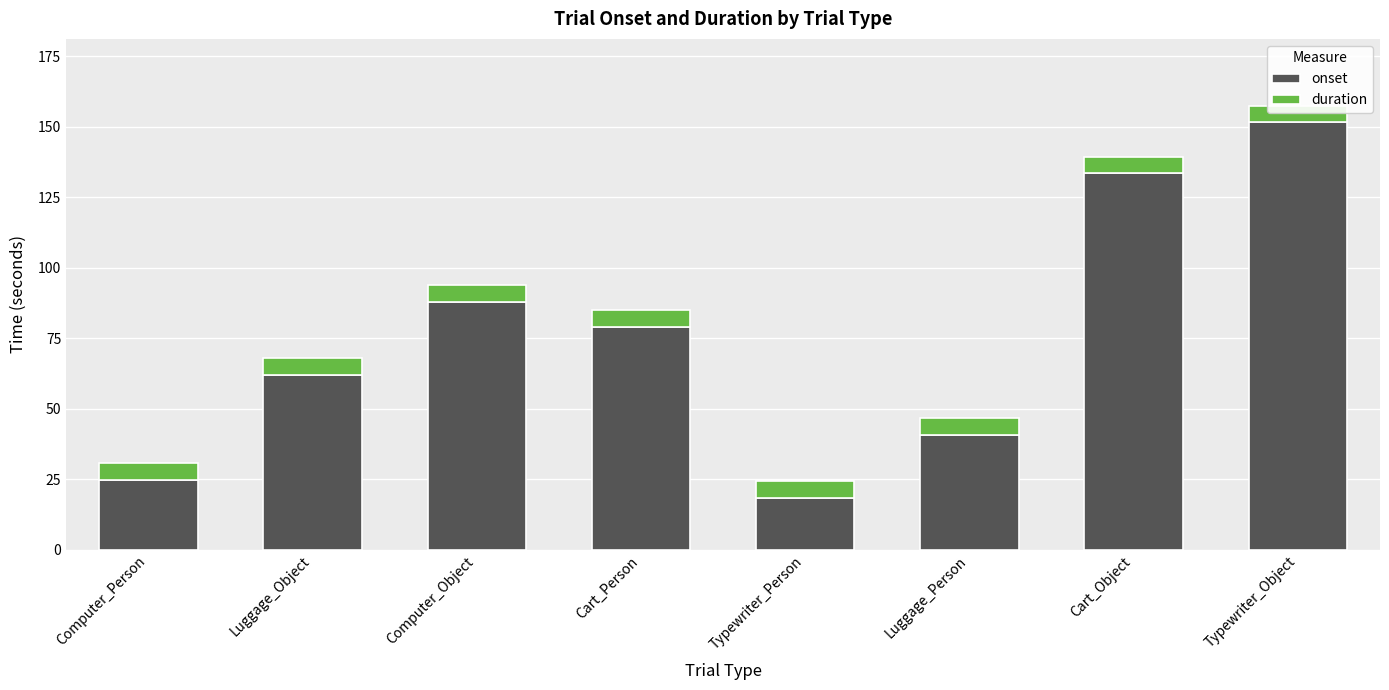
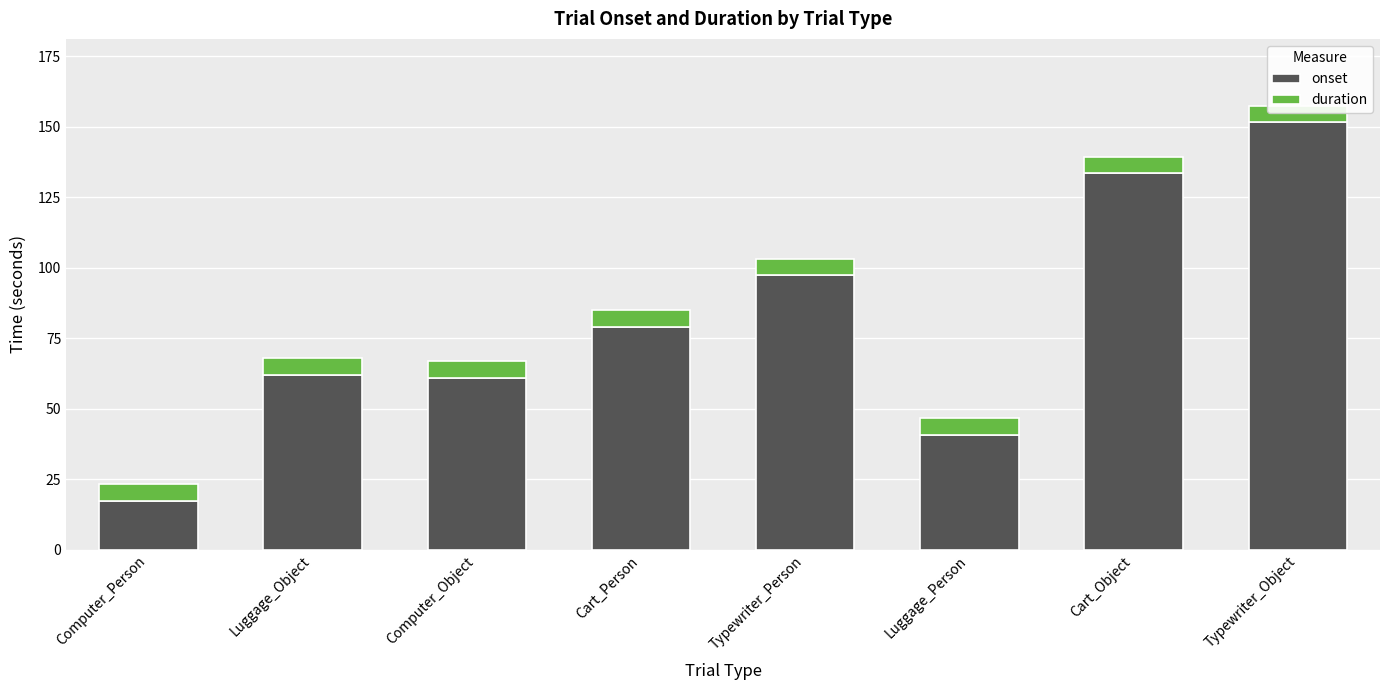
onset, Computer_Person: 25 -> 17
onset, Computer_Object: 88 -> 61
onset, Typewriter_Person: 18 -> 97
